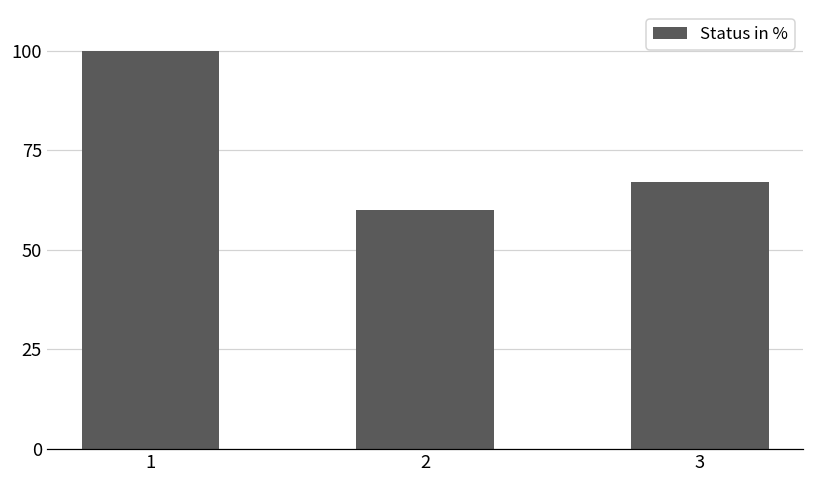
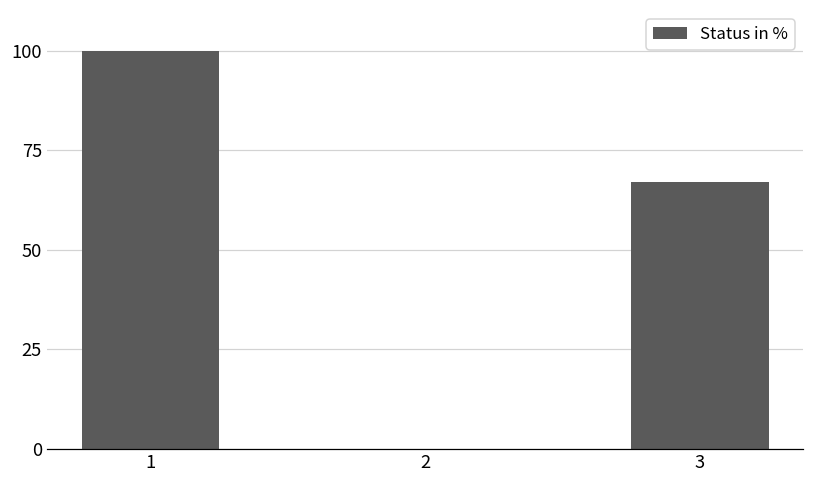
2: 60 -> 0
